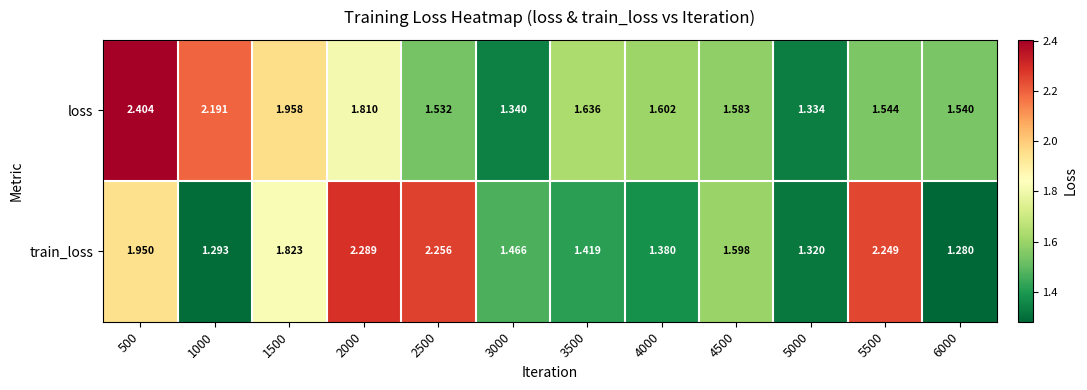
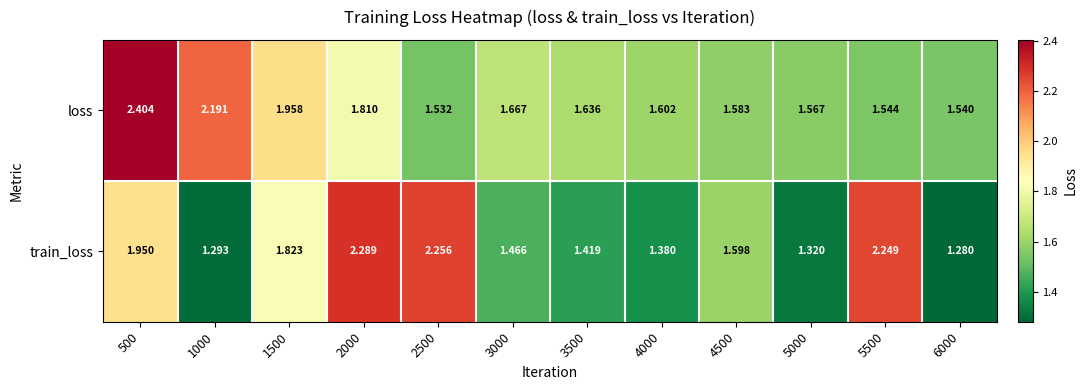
loss, 3000: 1.340 -> 1.667
loss, 5000: 1.334 -> 1.567
